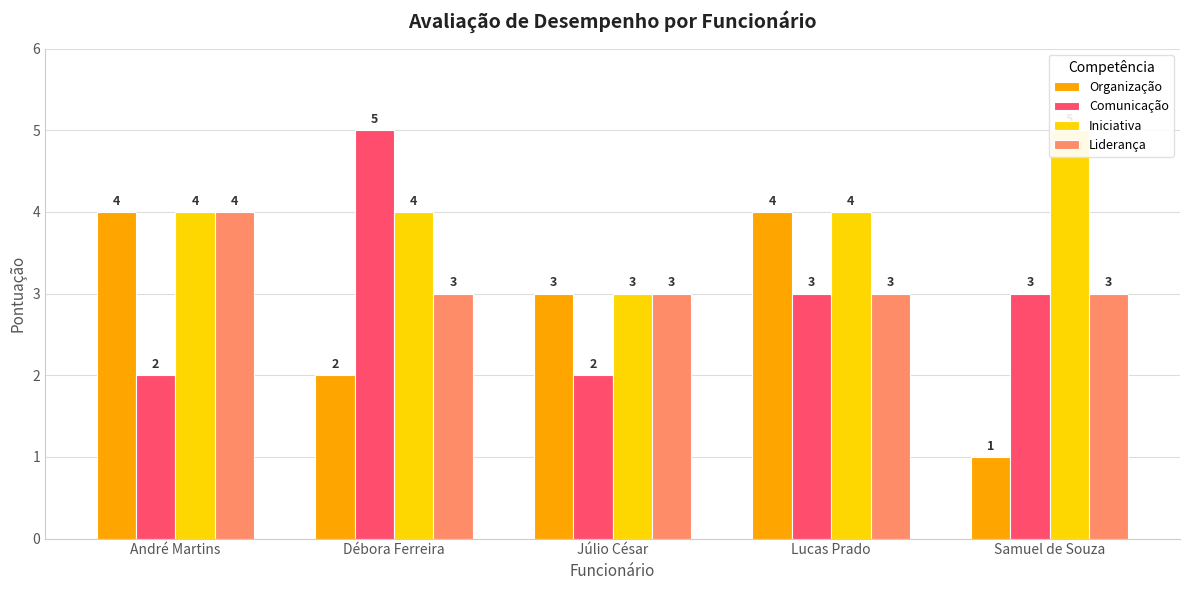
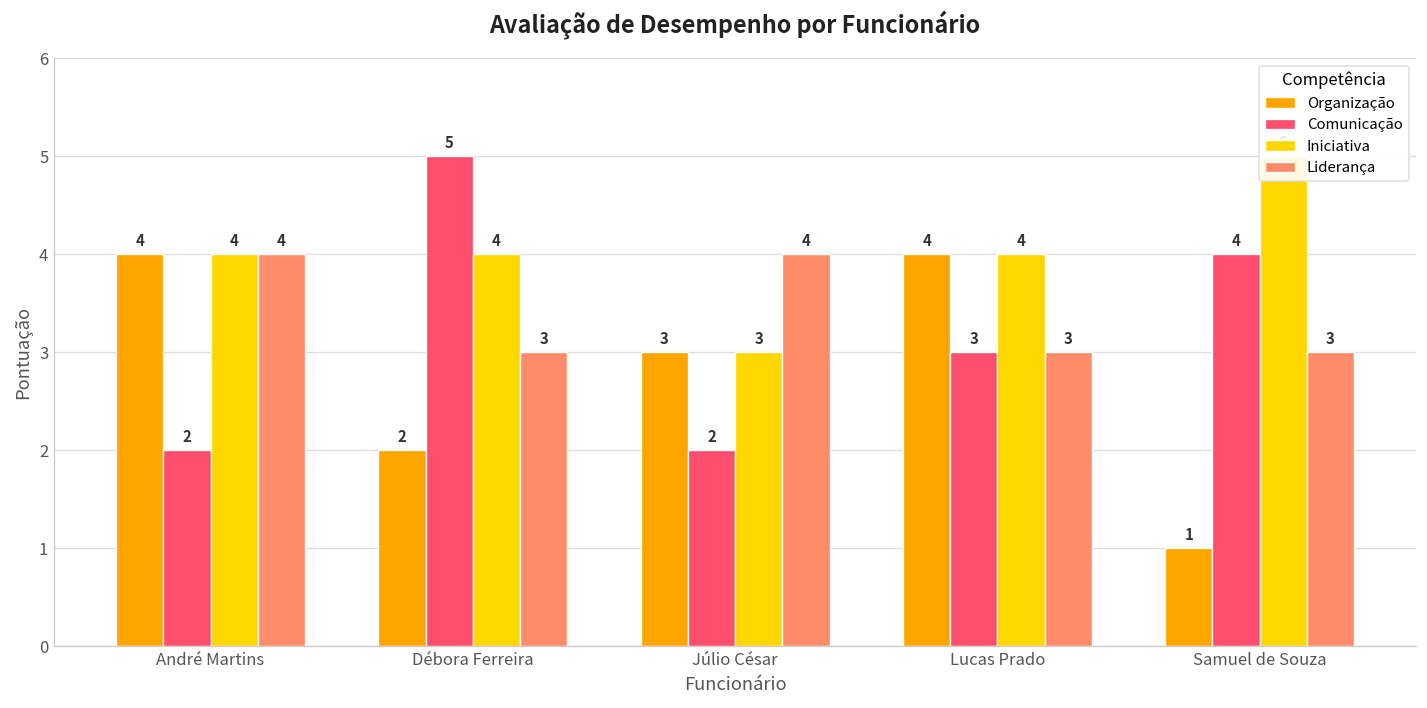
Liderança, Júlio César: 3 -> 4
Comunicação, Samuel de Souza: 3 -> 4
